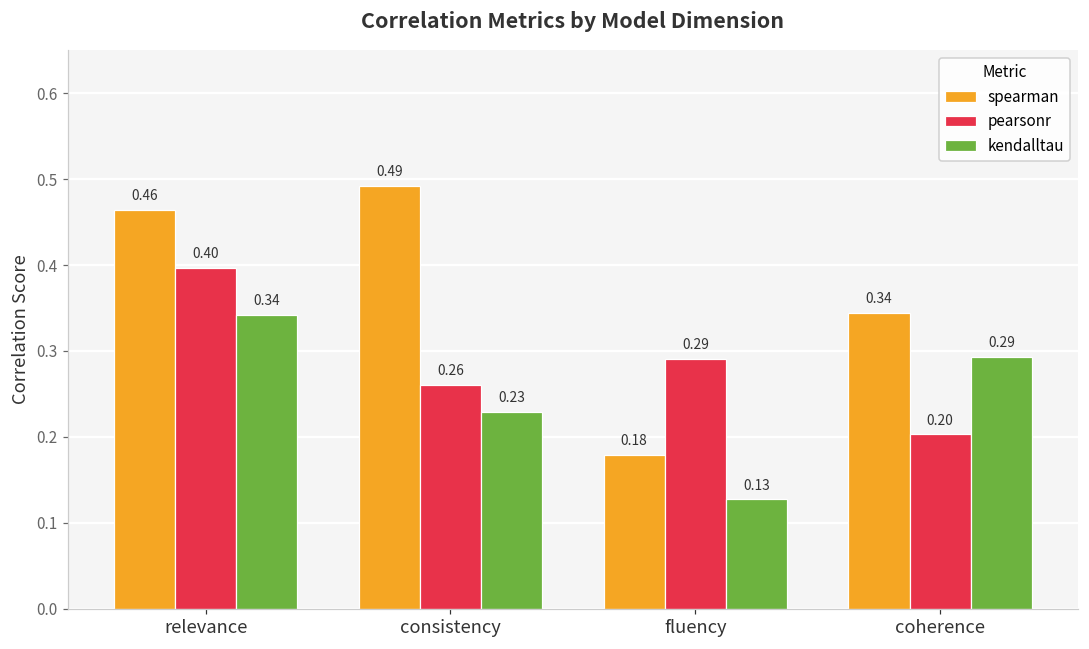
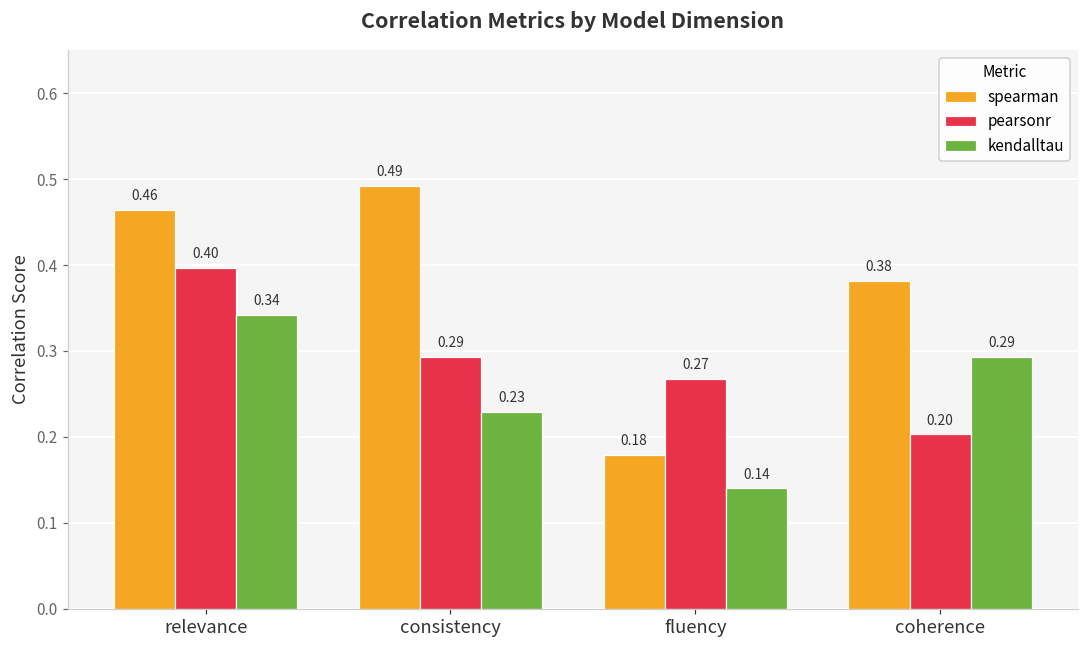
pearsonr, consistency: 0.26 -> 0.29
pearsonr, fluency: 0.29 -> 0.27
kendalltau, fluency: 0.13 -> 0.14
spearman, coherence: 0.34 -> 0.38
